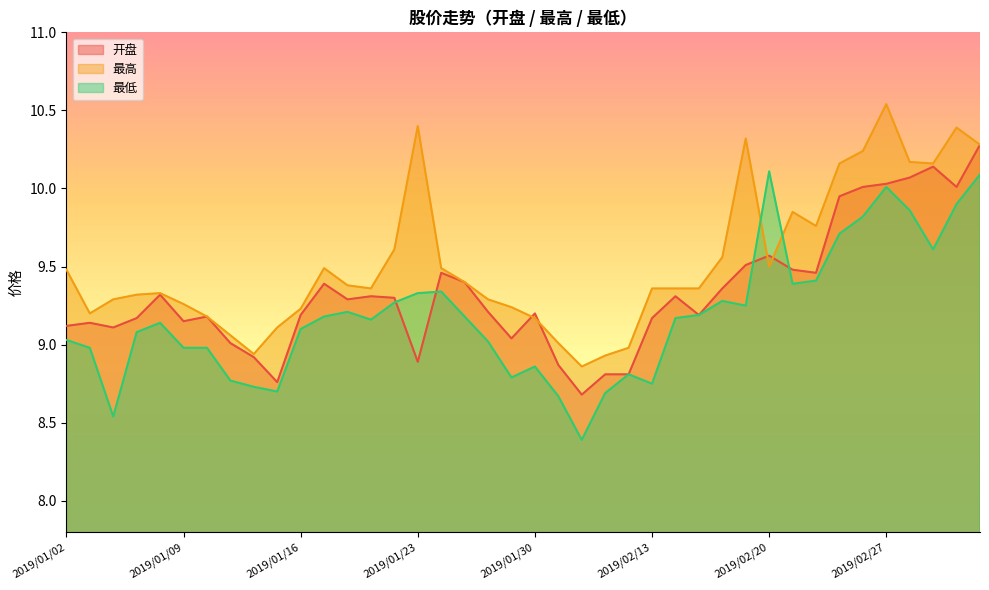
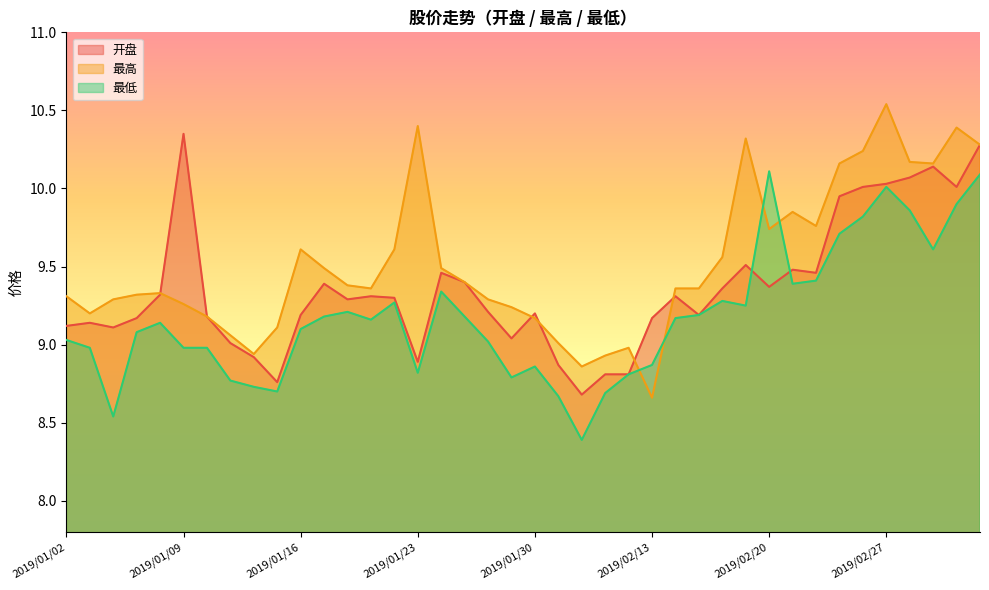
最高, 2019/01/02: 9.48 -> 9.31
开盘, 2019/01/09: 9.15 -> 10.35
最高, 2019/01/16: 9.23 -> 9.61
最低, 2019/01/23: 9.33 -> 8.82
最高, 2019/02/13: 9.36 -> 8.66
最低, 2019/02/13: 8.75 -> 8.87
开盘, 2019/02/20: 9.57 -> 9.37
最高, 2019/02/20: 9.50 -> 9.74
